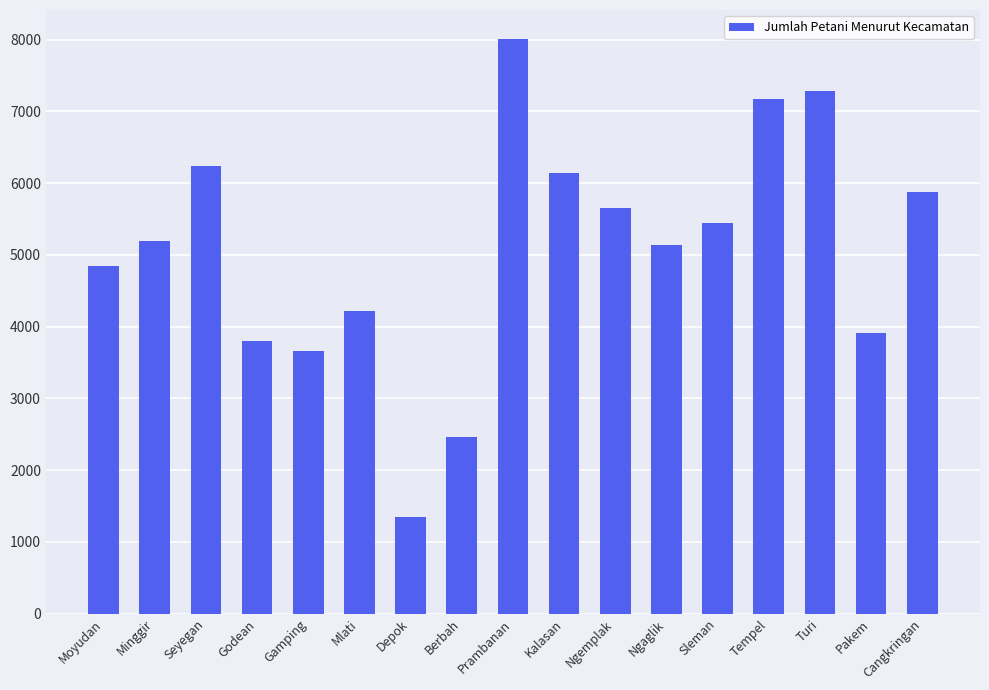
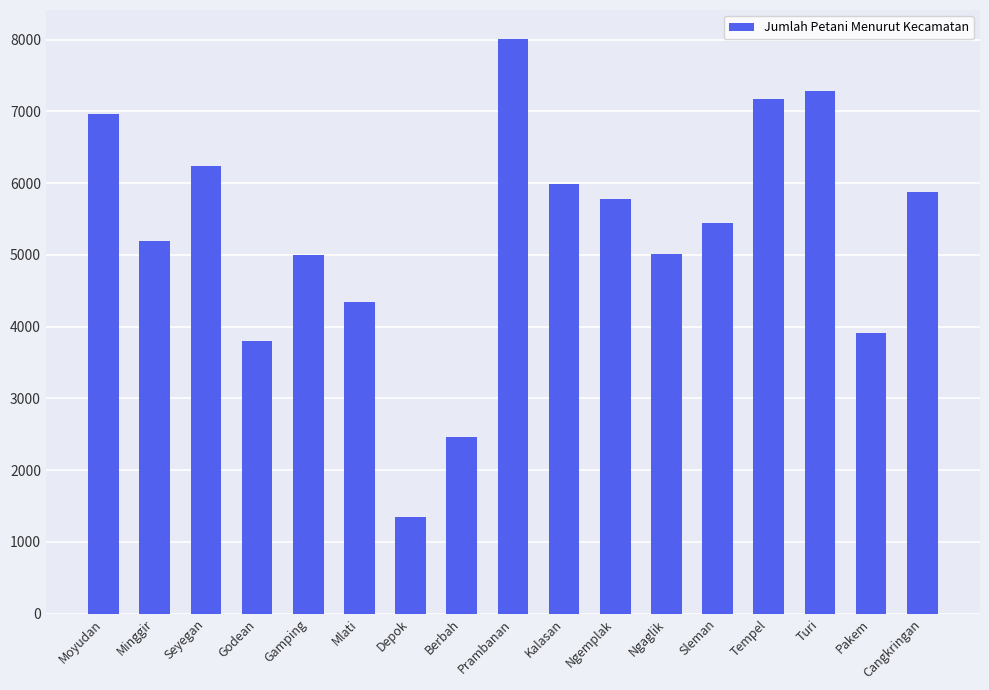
Moyudan: 4800 -> 7000
Gamping: 3700 -> 5000
Mlati: 4200 -> 4300
Kalasan: 6100 -> 6000
Ngemplak: 5700 -> 5800
Ngaglik: 5100 -> 5000
